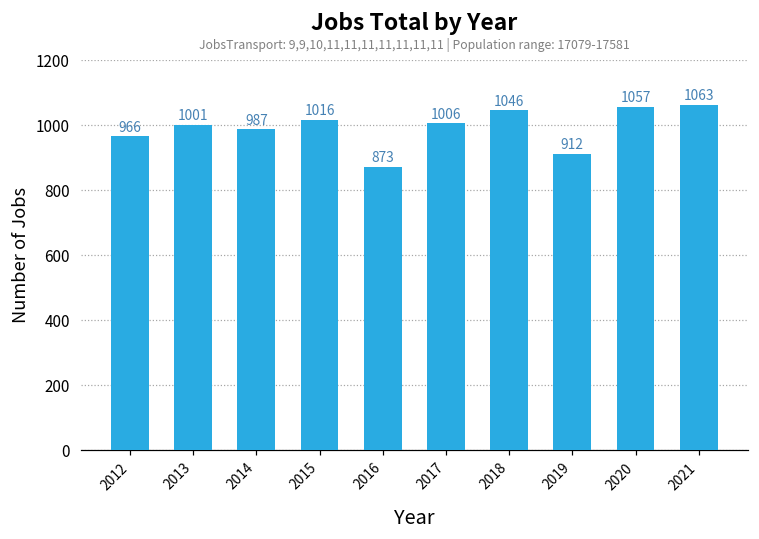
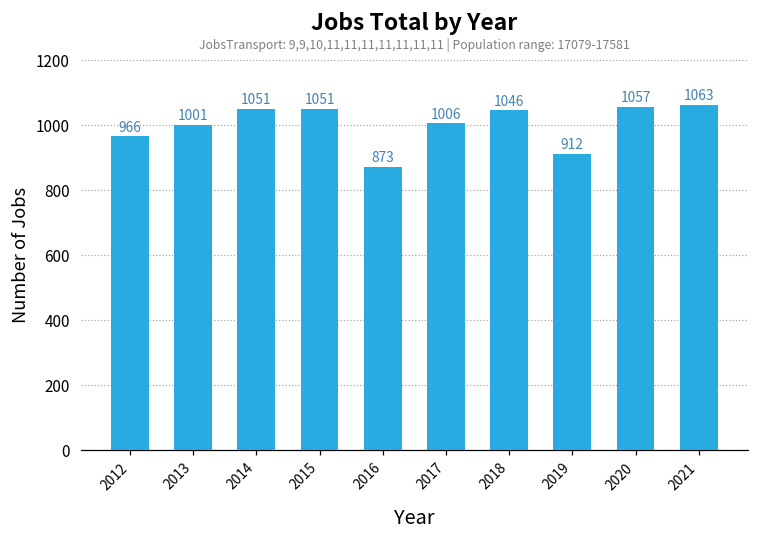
2014: 987 -> 1051
2015: 1016 -> 1051
